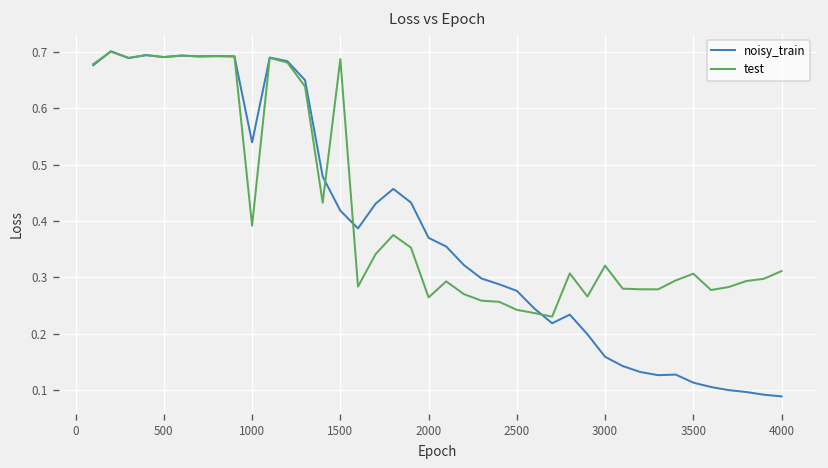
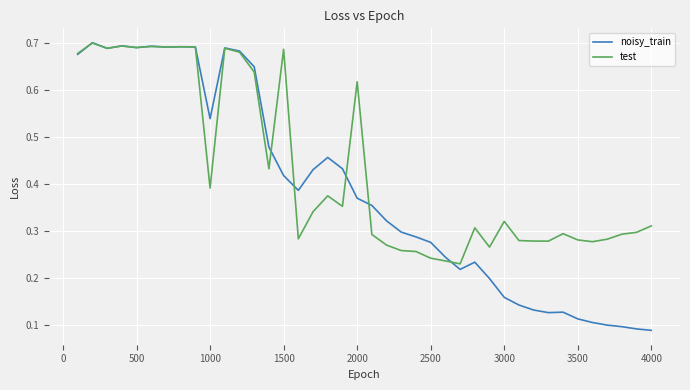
test, 2000: 0.26 -> 0.62
test, 3500: 0.31 -> 0.28
